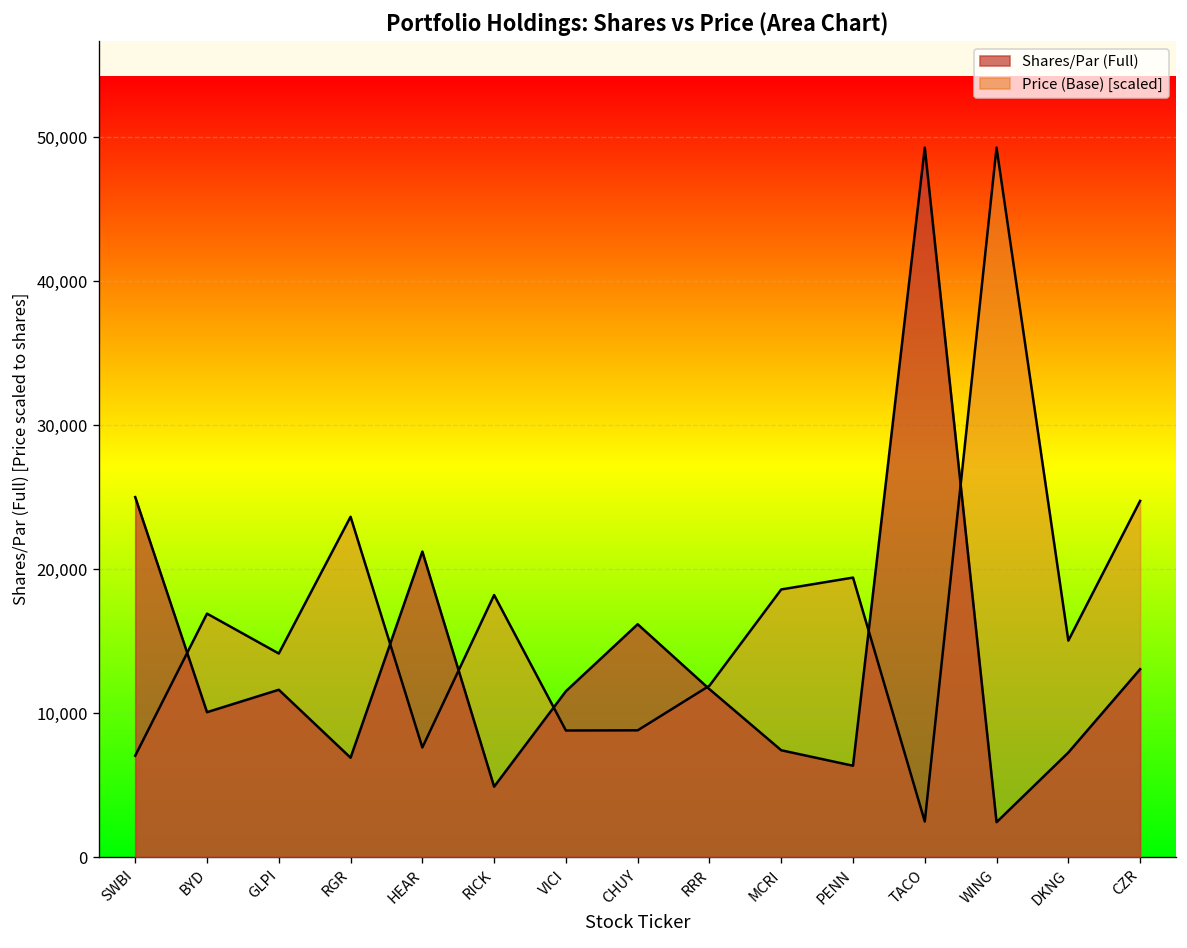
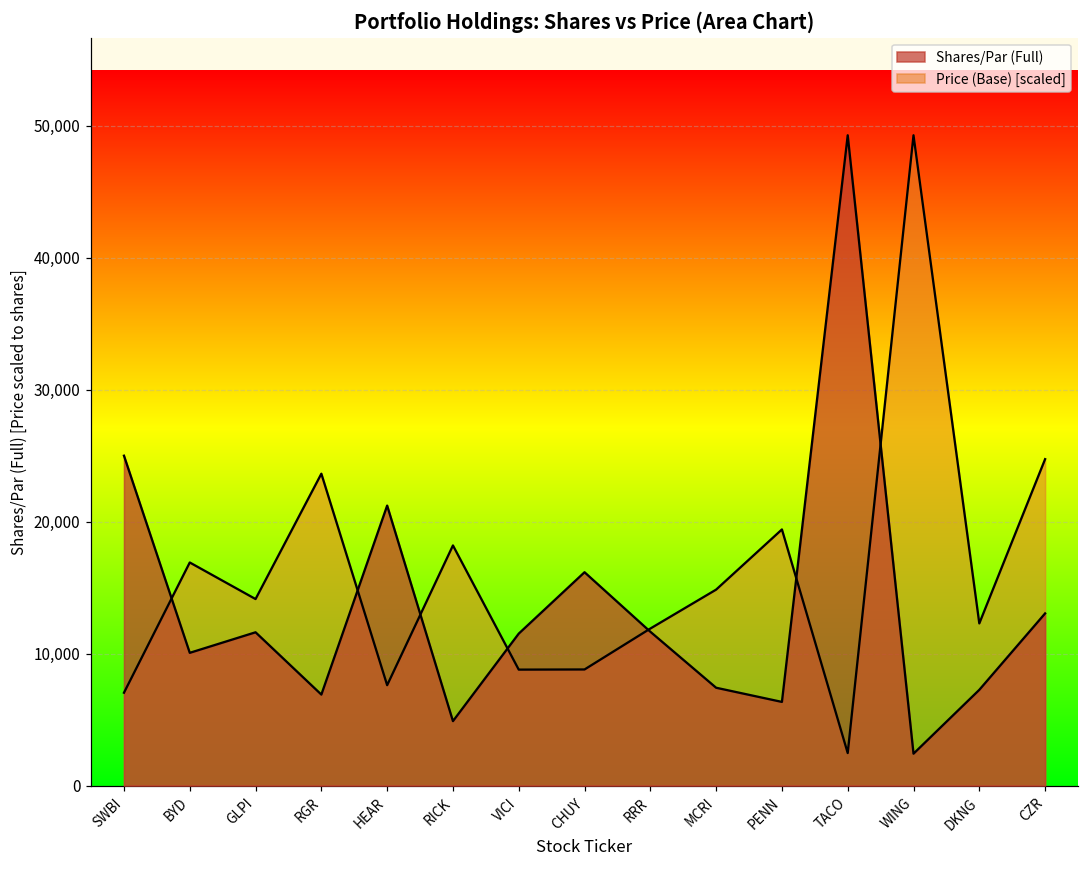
Price (Base) [scaled], MCRI: 18,600 -> 14,900
Price (Base) [scaled], DKNG: 15,000 -> 12,300
